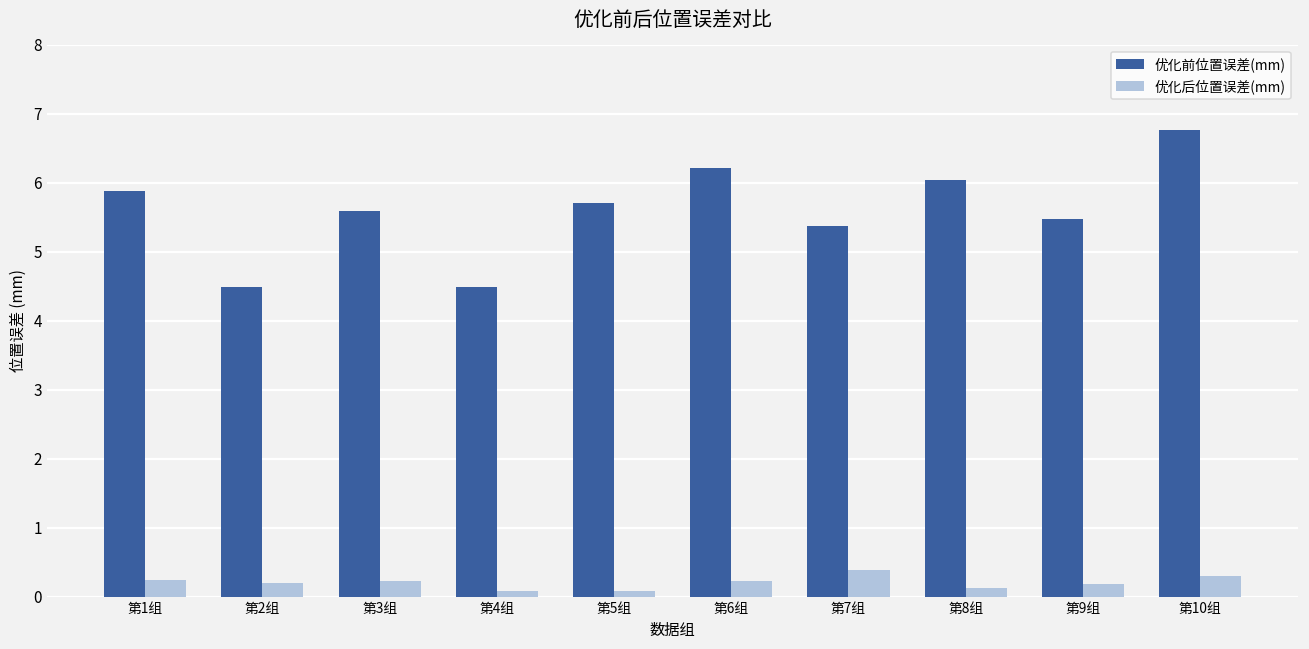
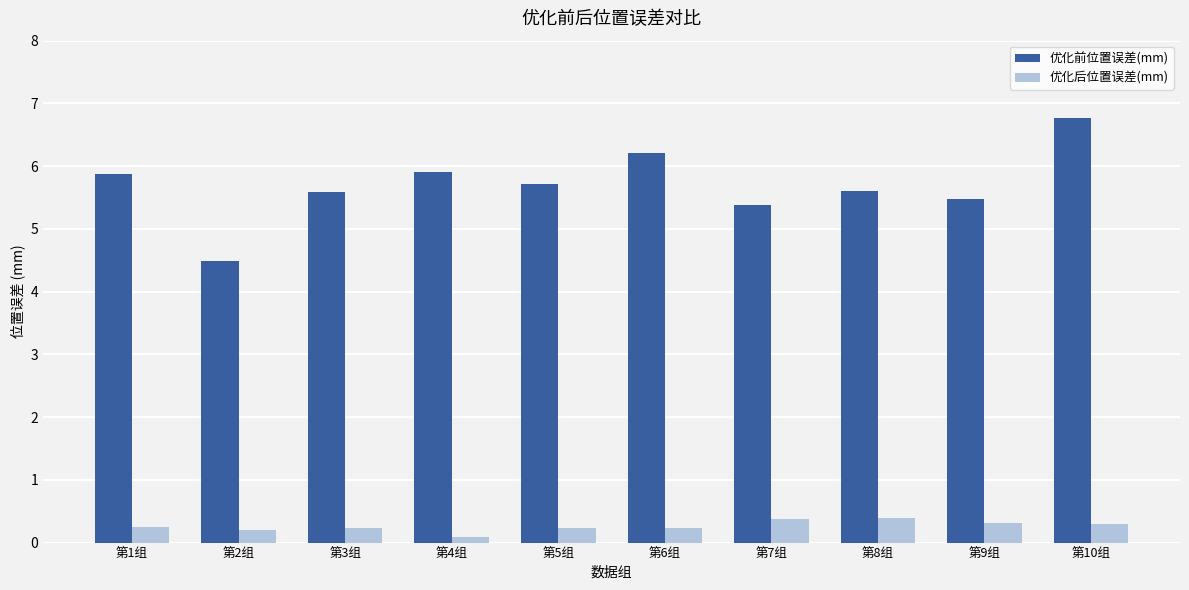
优化前位置误差(mm), 第4组: 4.5 -> 5.9
优化后位置误差(mm), 第5组: 0.1 -> 0.2
优化前位置误差(mm), 第8组: 6.0 -> 5.6
优化后位置误差(mm), 第8组: 0.1 -> 0.4
优化后位置误差(mm), 第9组: 0.2 -> 0.3
